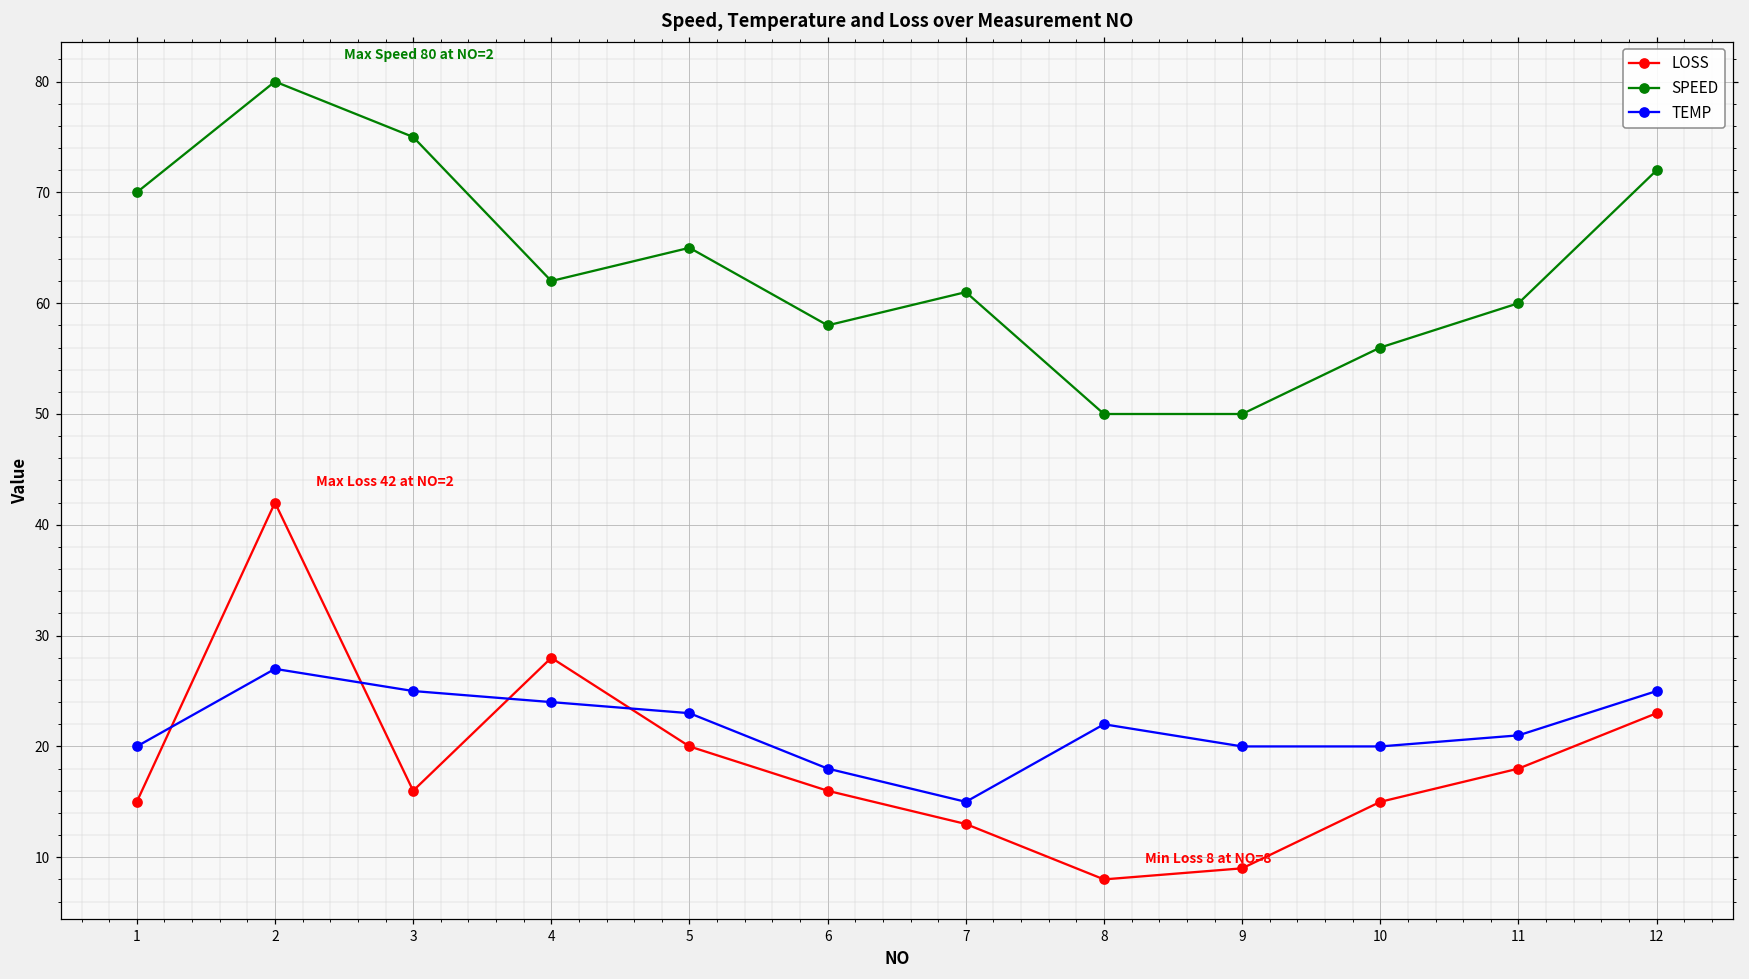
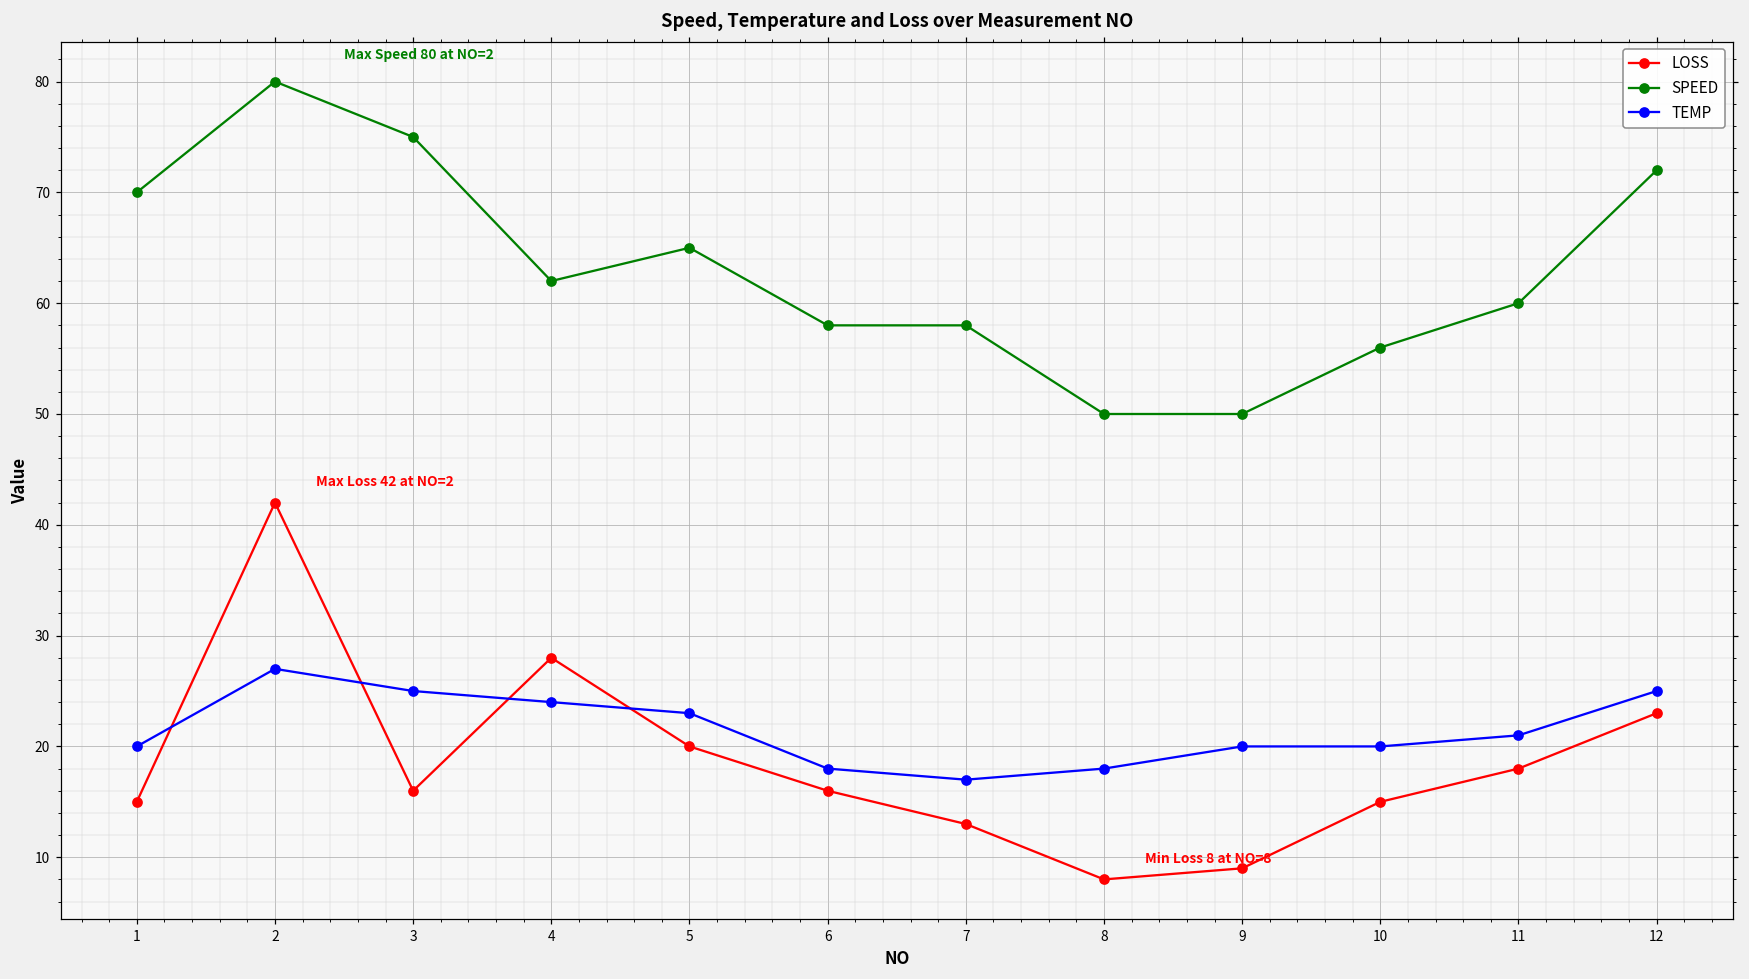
SPEED, 7: 61 -> 58
TEMP, 7: 15 -> 17
TEMP, 8: 22 -> 18
